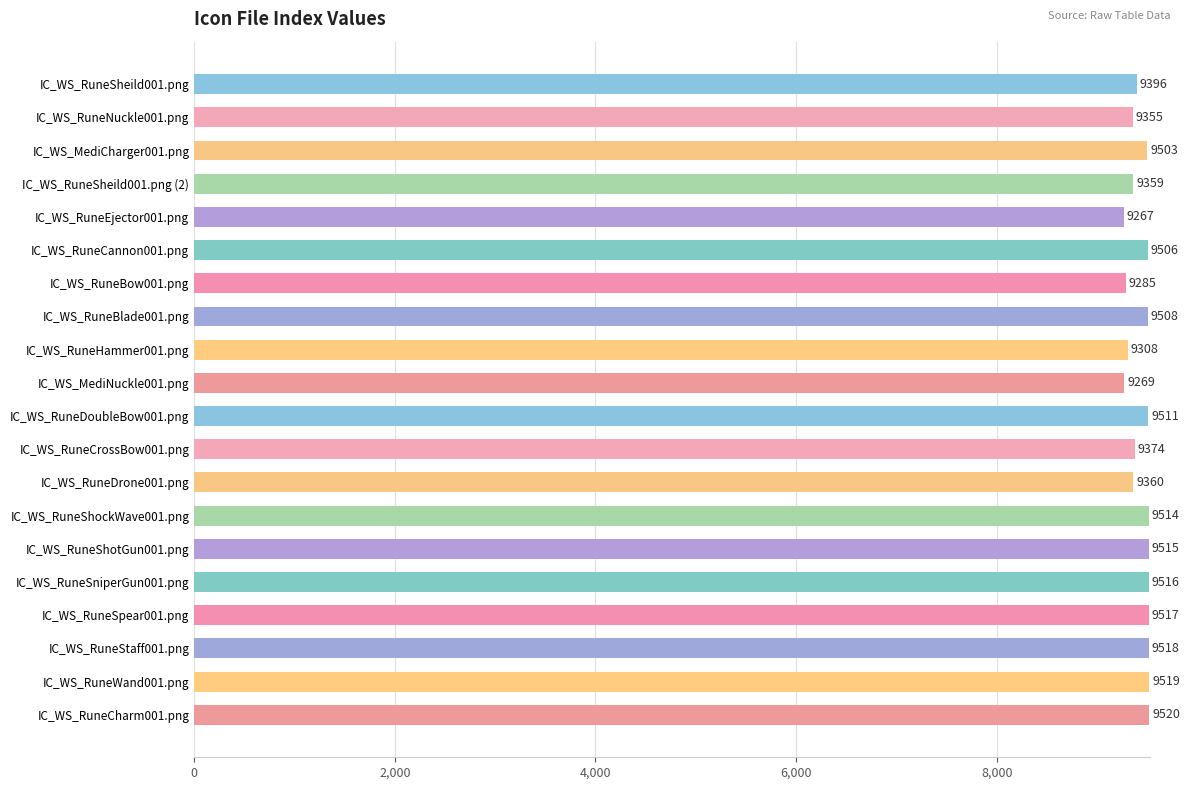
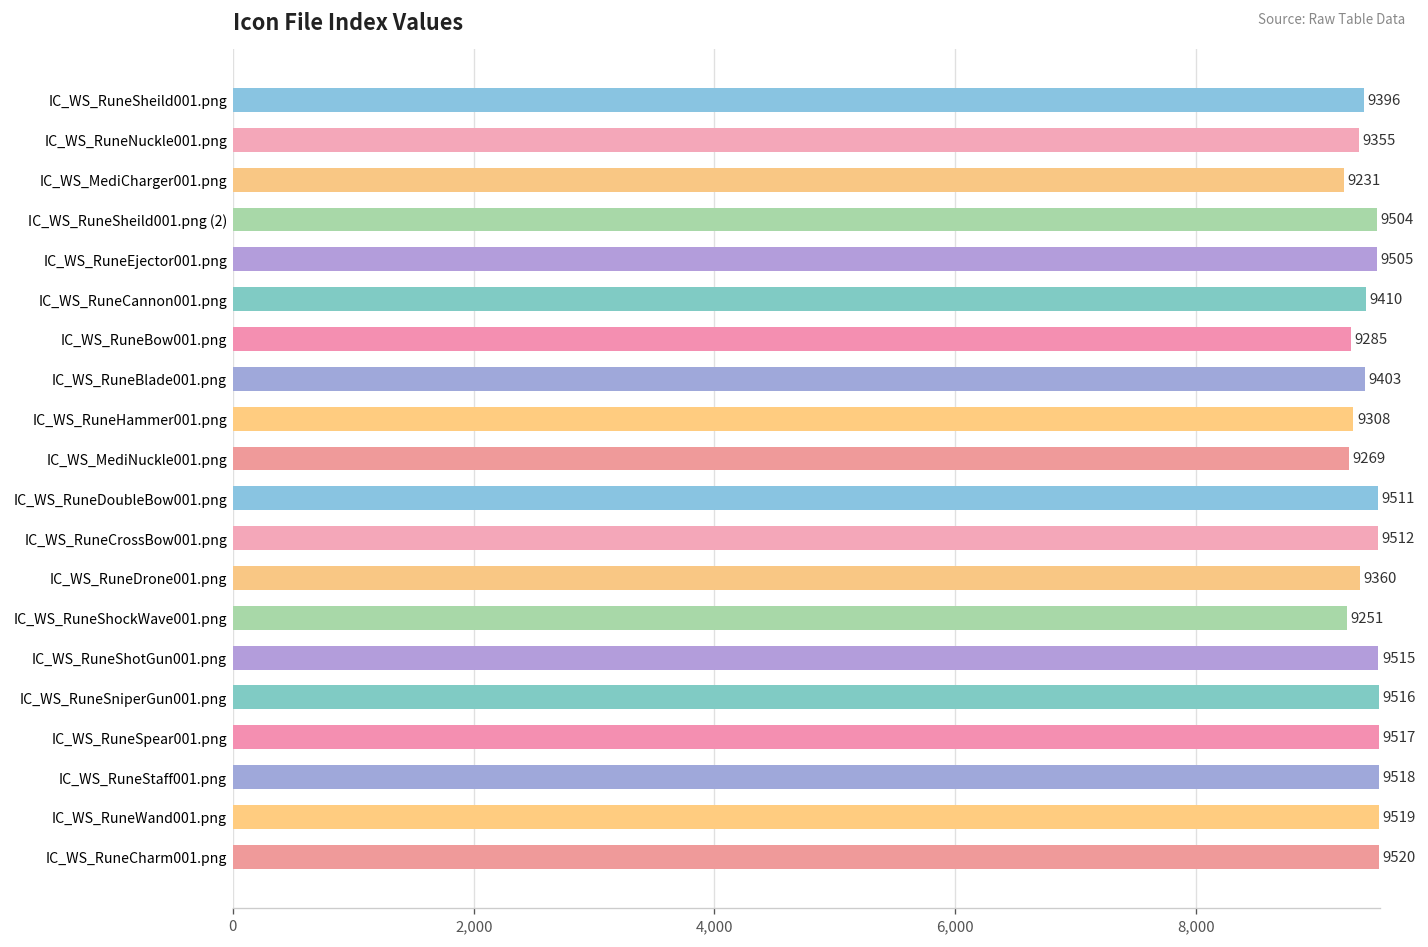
IC_WS_MediCharger001.png: 9503 -> 9231
IC_WS_RuneSheild001.png (2): 9359 -> 9504
IC_WS_RuneEjector001.png: 9267 -> 9505
IC_WS_RuneCannon001.png: 9506 -> 9410
IC_WS_RuneBlade001.png: 9508 -> 9403
IC_WS_RuneCrossBow001.png: 9374 -> 9512
IC_WS_RuneShockWave001.png: 9514 -> 9251
